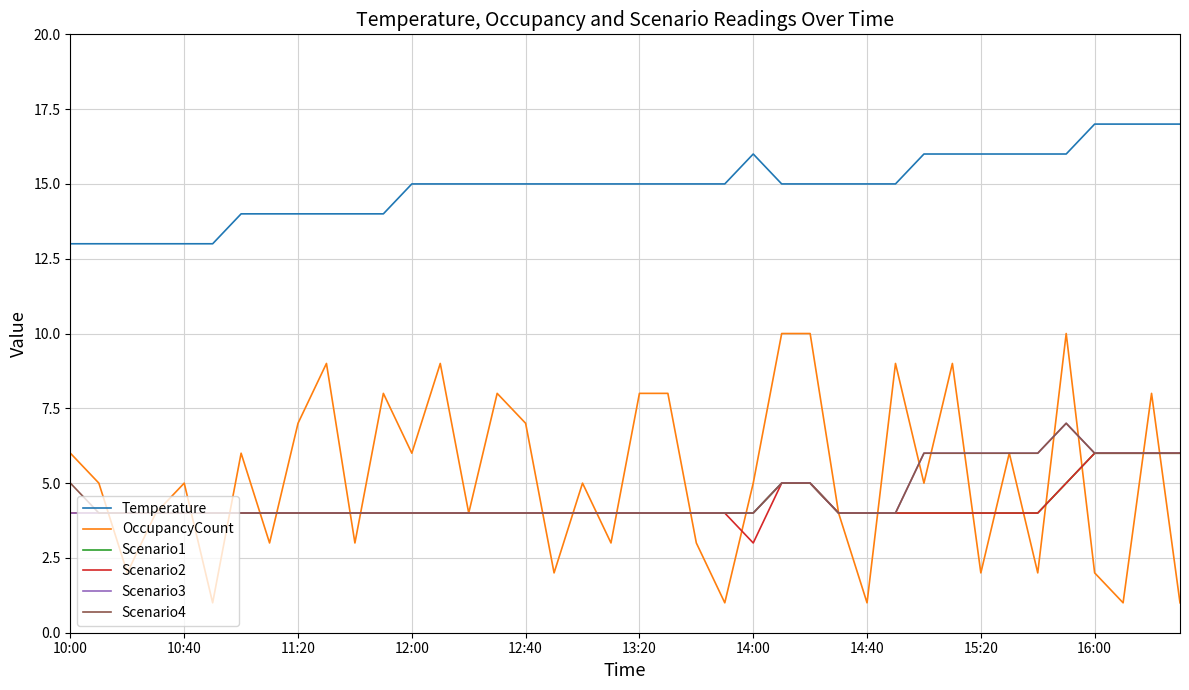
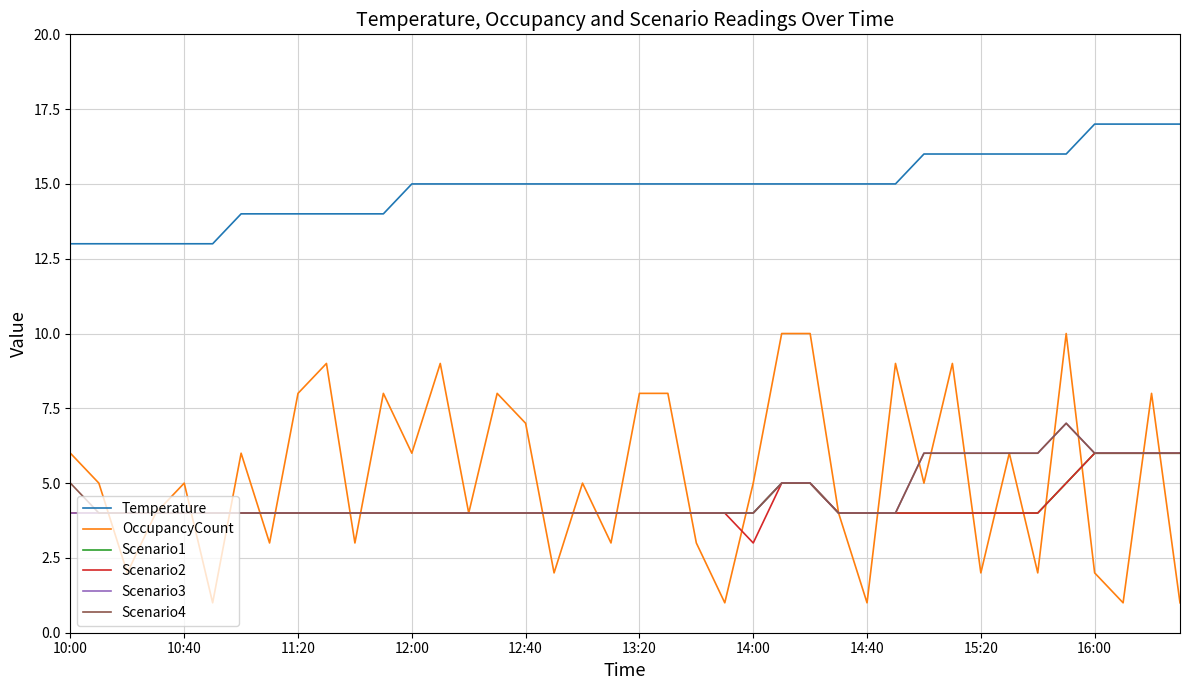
OccupancyCount, 11:20: 7 -> 8
Temperature, 14:00: 16 -> 15
